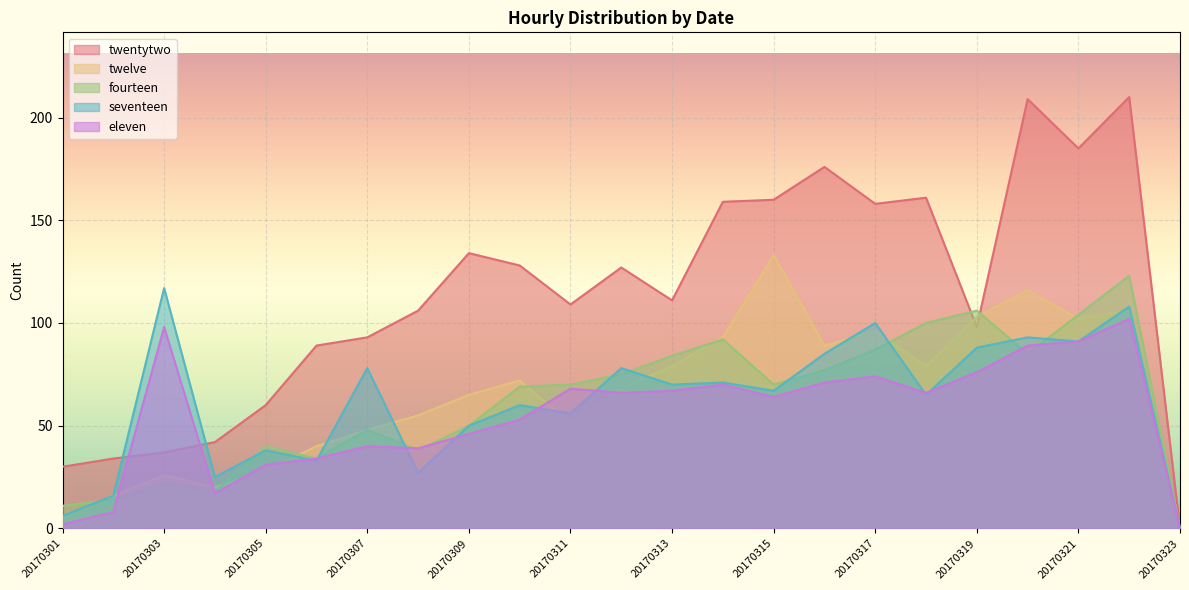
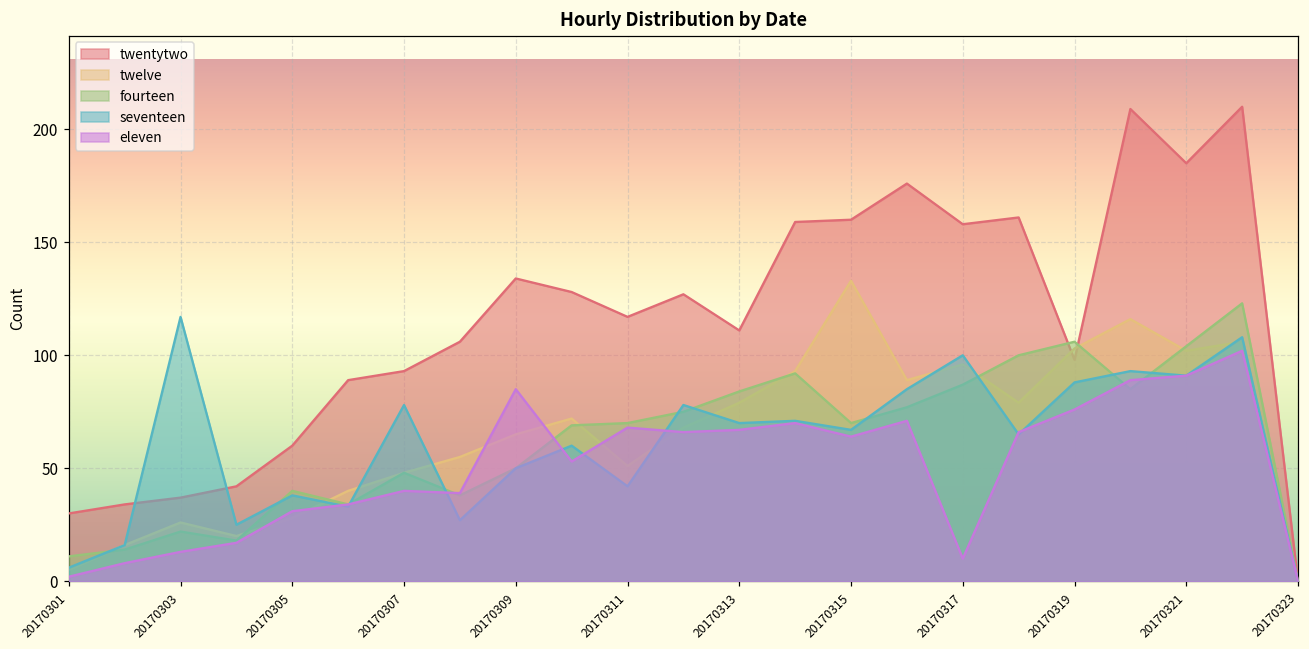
eleven, 20170303: 98 -> 13
eleven, 20170309: 46 -> 85
twentytwo, 20170311: 109 -> 117
seventeen, 20170311: 56 -> 42
eleven, 20170317: 74 -> 10
